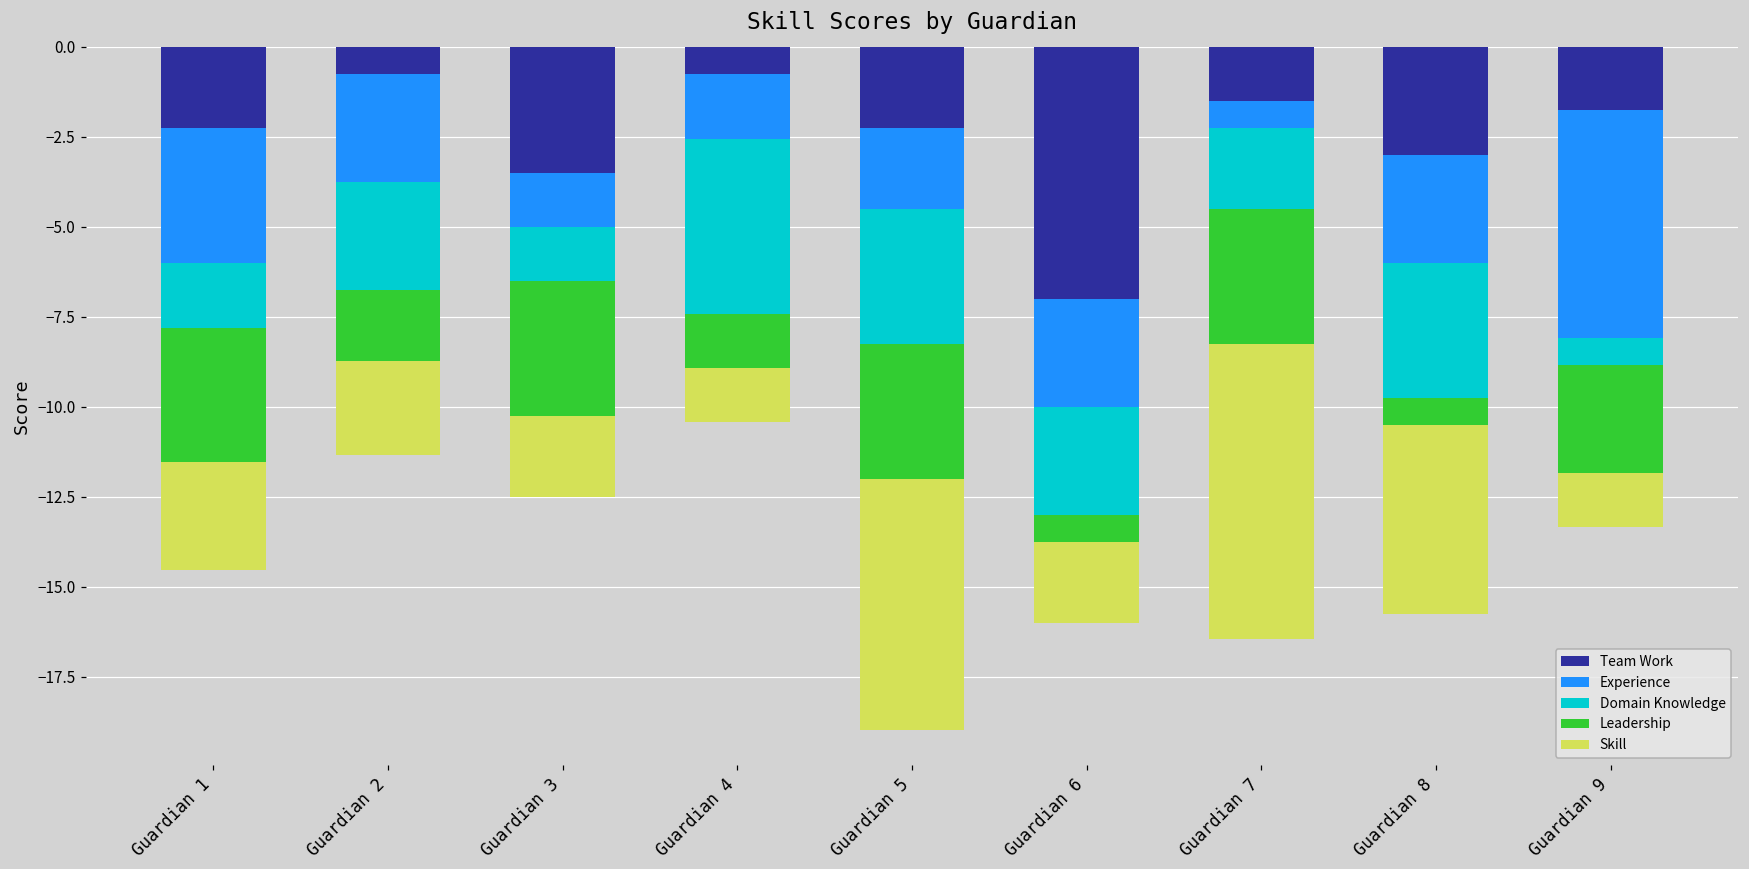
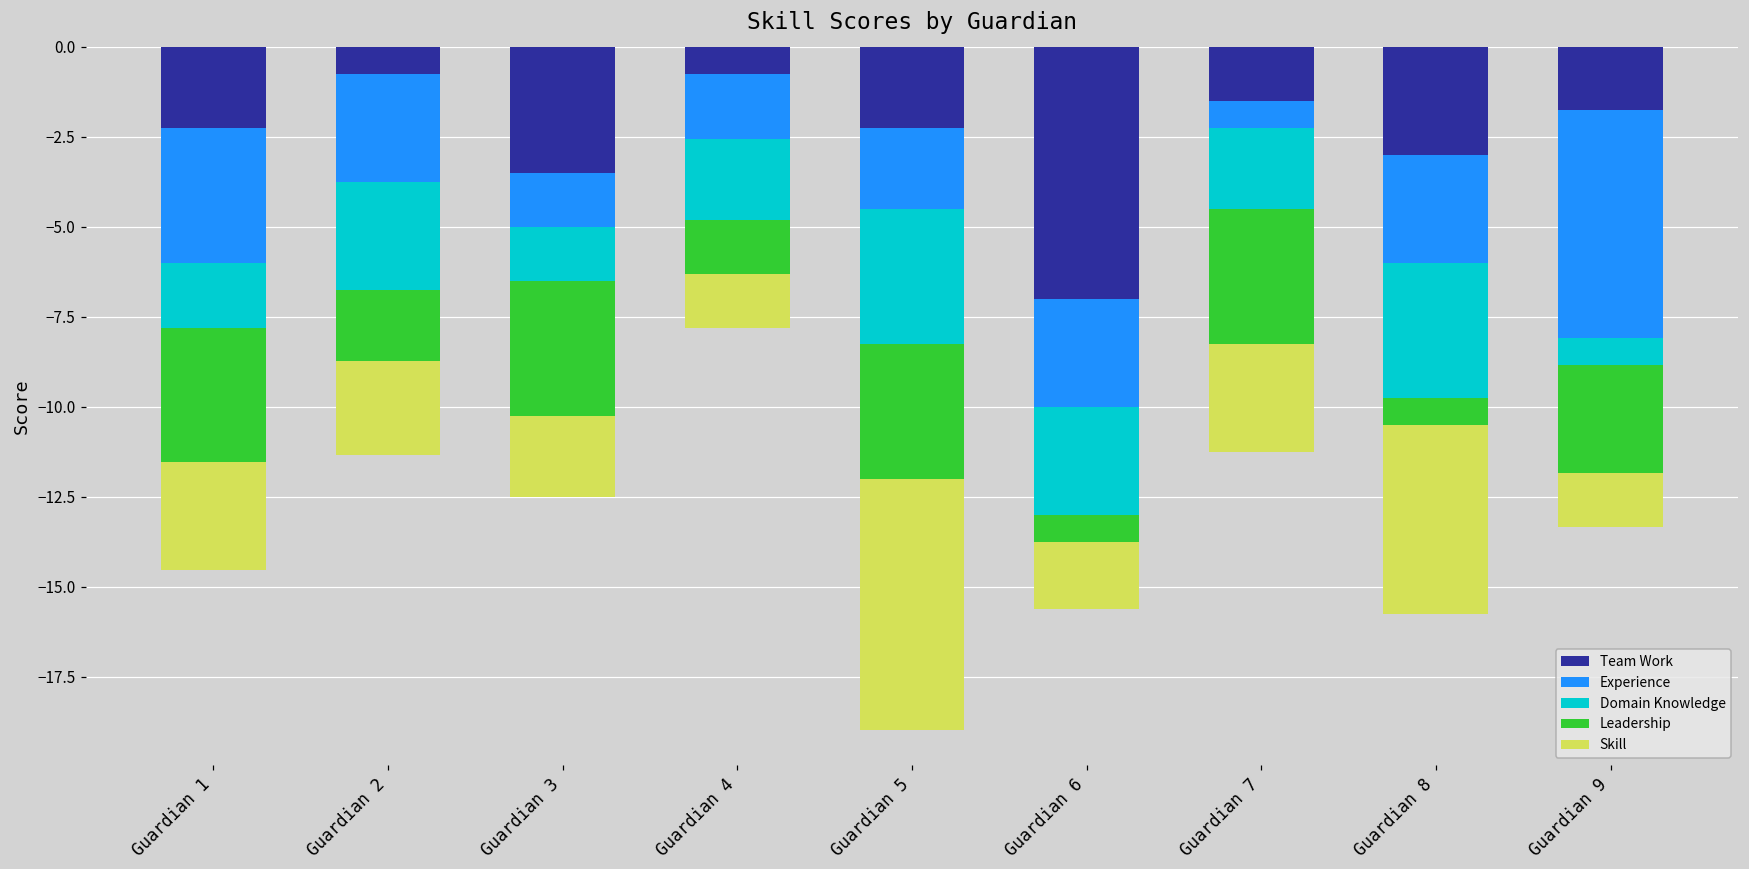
Domain Knowledge, Guardian 4: -4.9 -> -2.3
Skill, Guardian 6: -2.3 -> -1.9
Skill, Guardian 7: -8.2 -> -3.0
